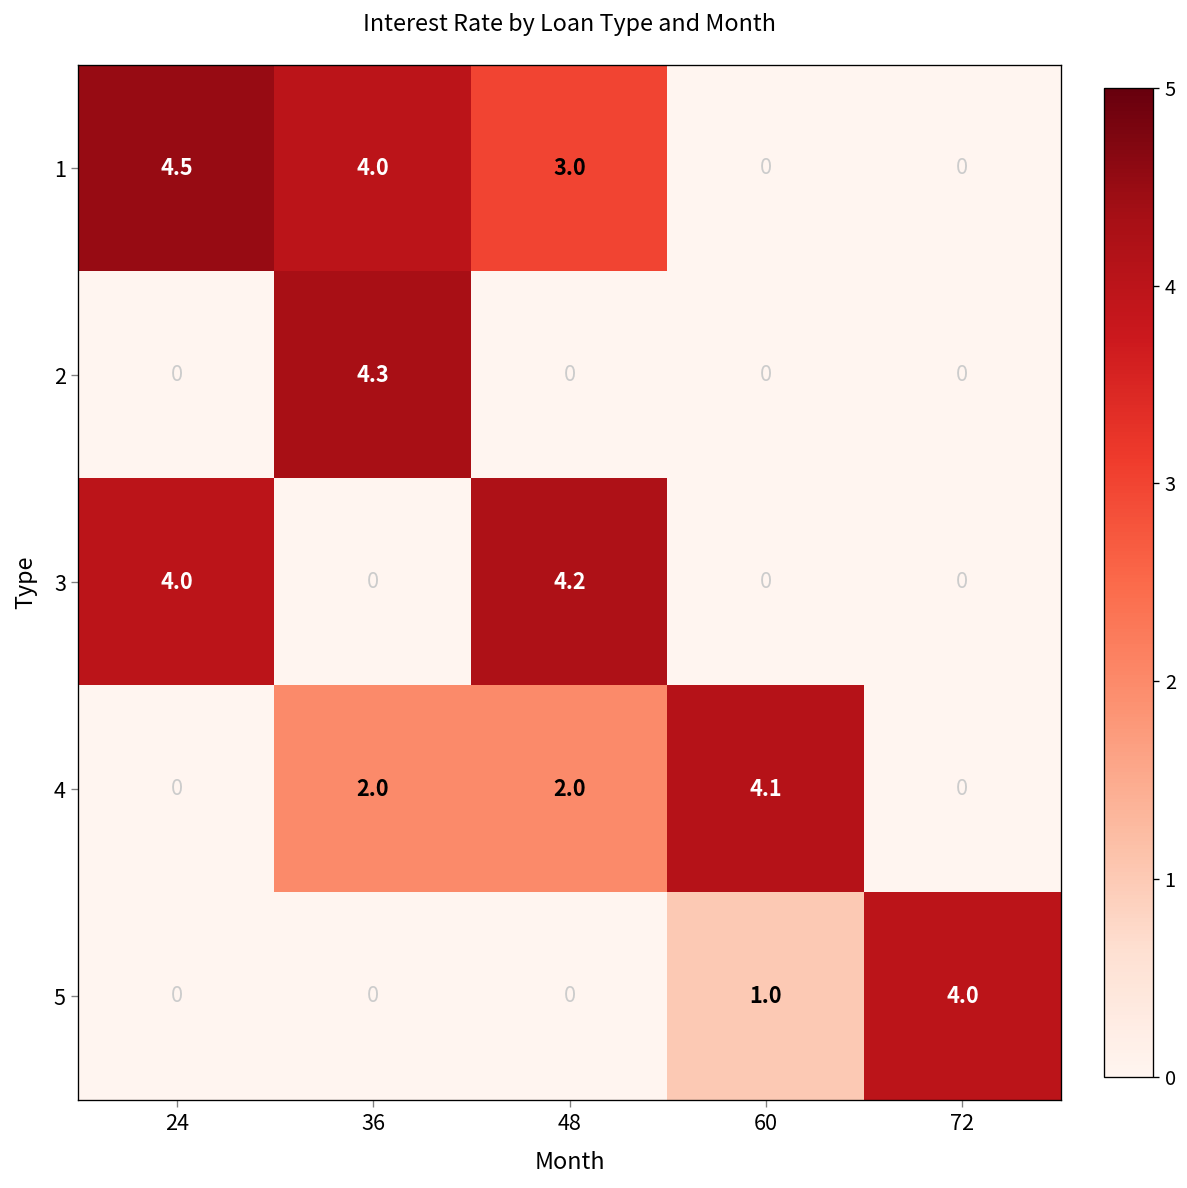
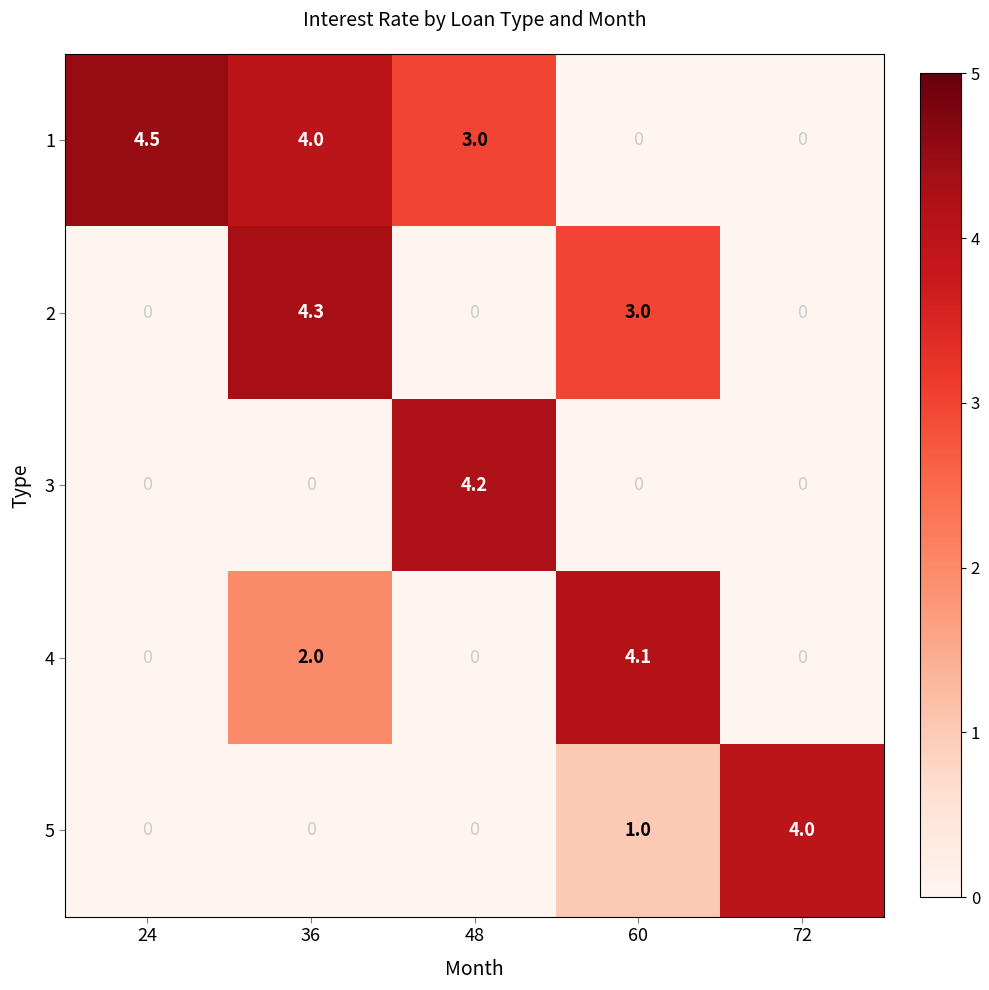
2, 60: 0 -> 3.0
3, 24: 4.0 -> 0
4, 48: 2.0 -> 0
